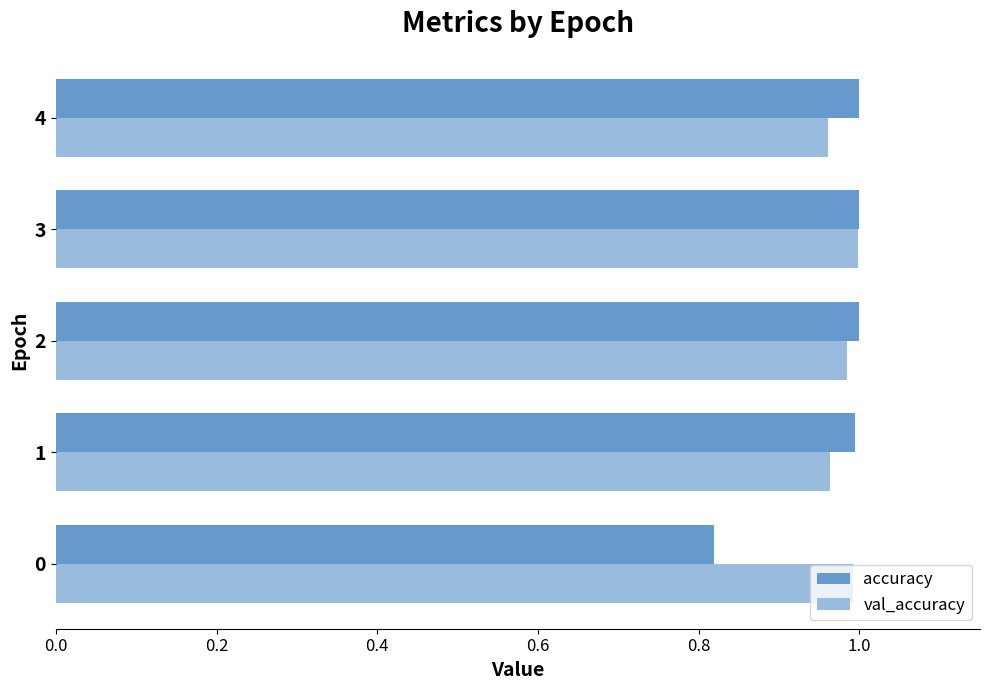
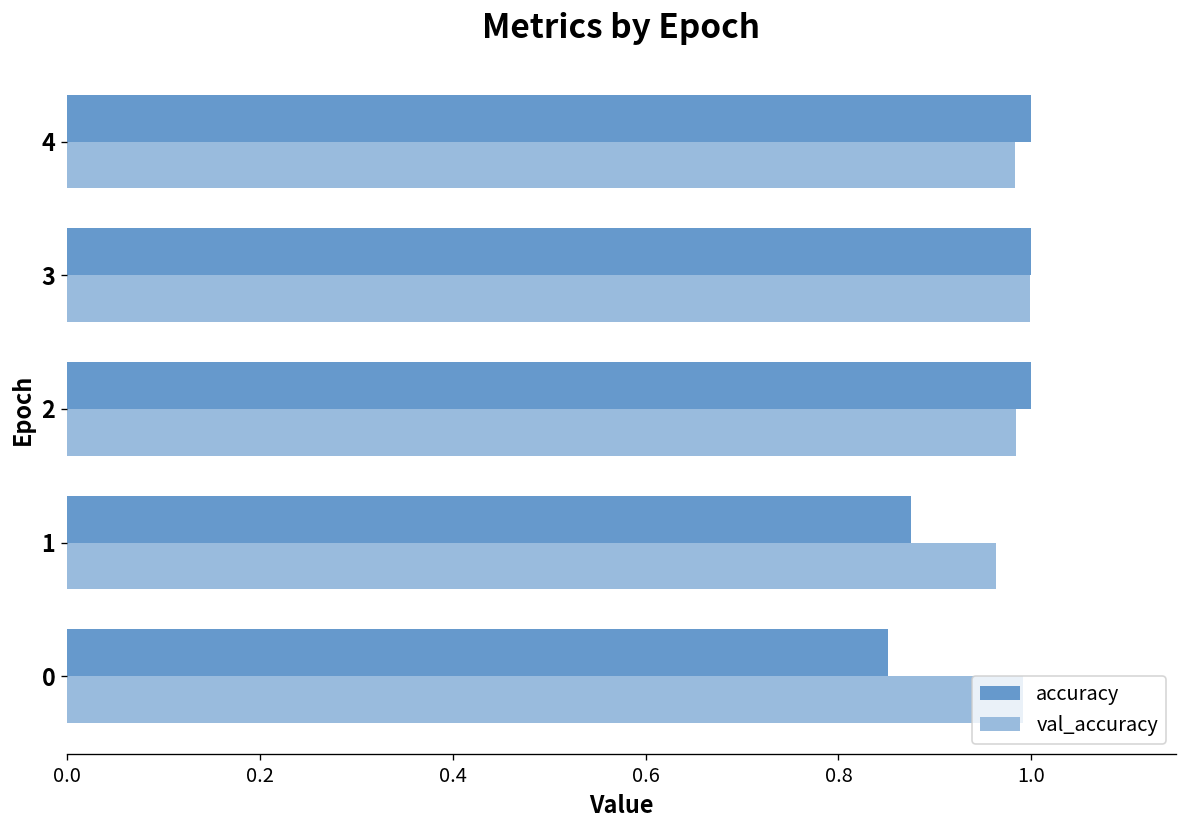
val_accuracy, 4: 0.96 -> 0.98
accuracy, 1: 0.99 -> 0.88
accuracy, 0: 0.82 -> 0.85
